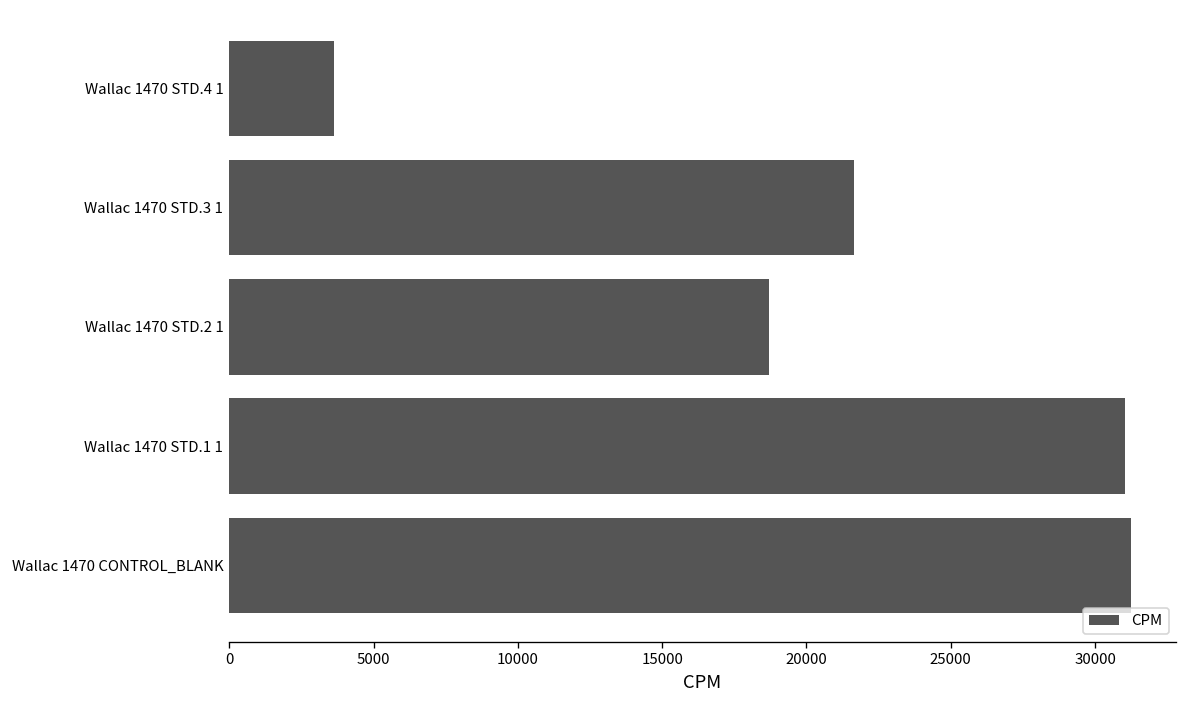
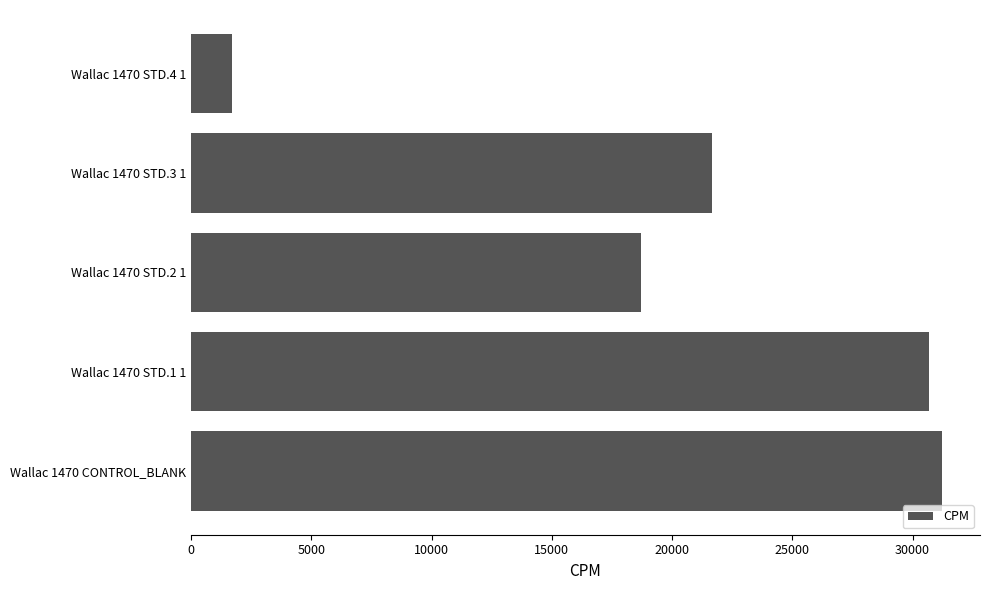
Wallac 1470 STD.4 1: 3600 -> 1700
Wallac 1470 STD.1 1: 31000 -> 30700
